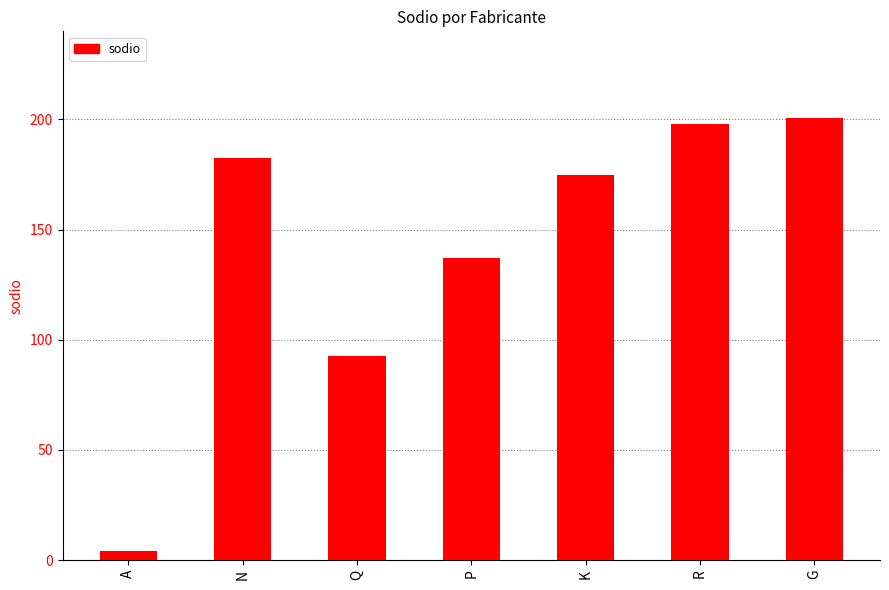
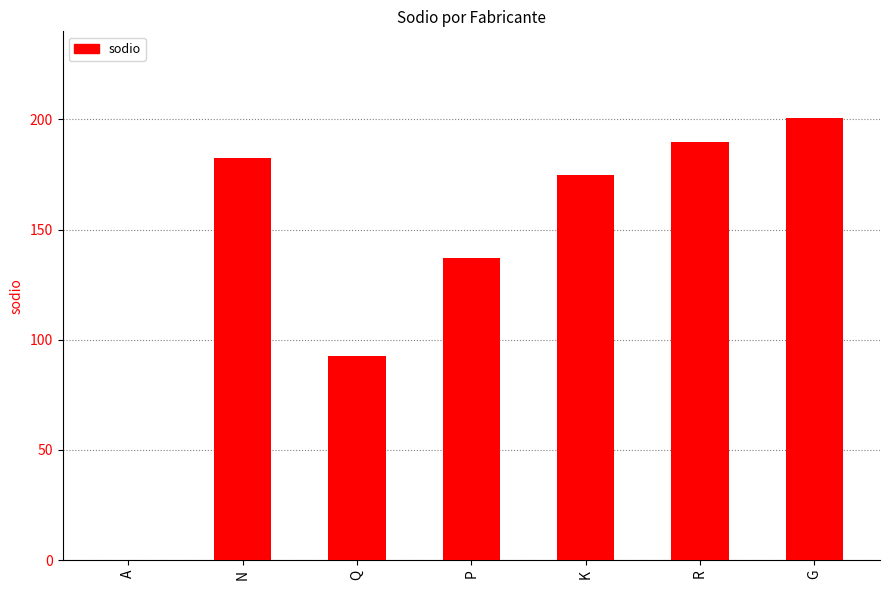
A: 4 -> 0
R: 198 -> 190
